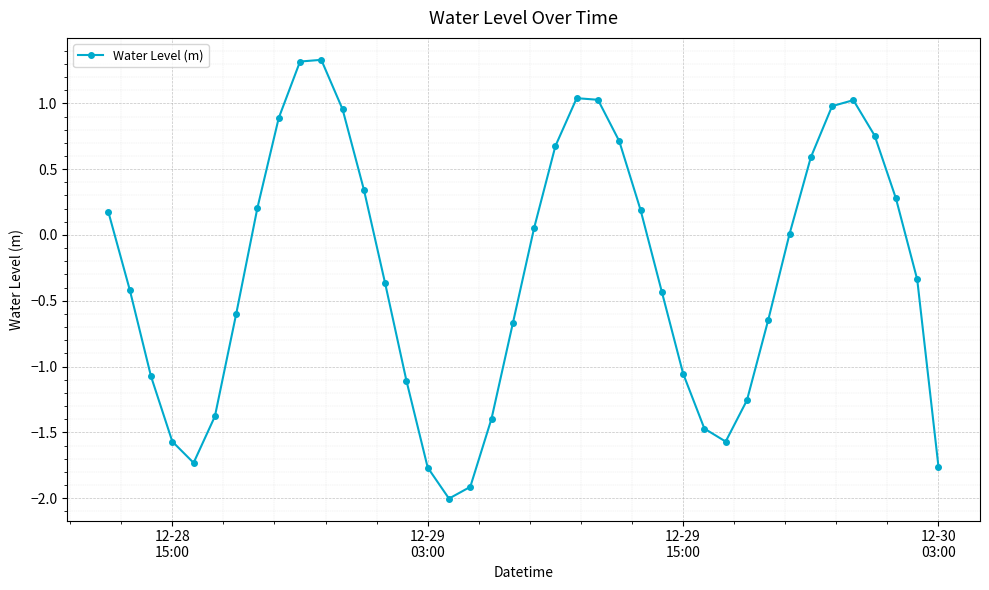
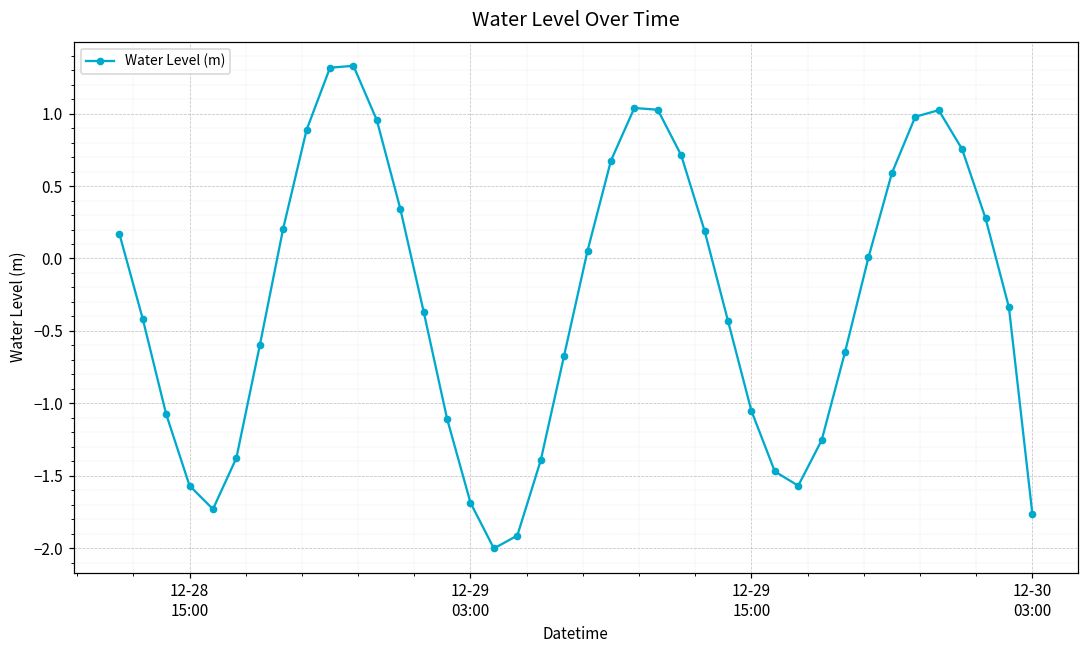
12-29 03:00: -1.77 -> -1.69
